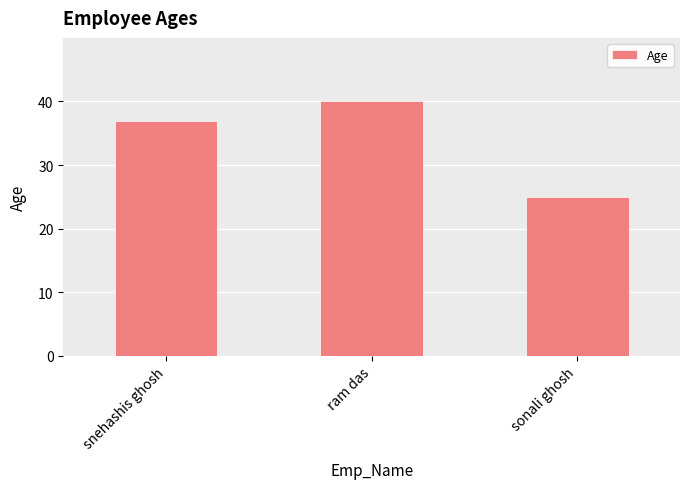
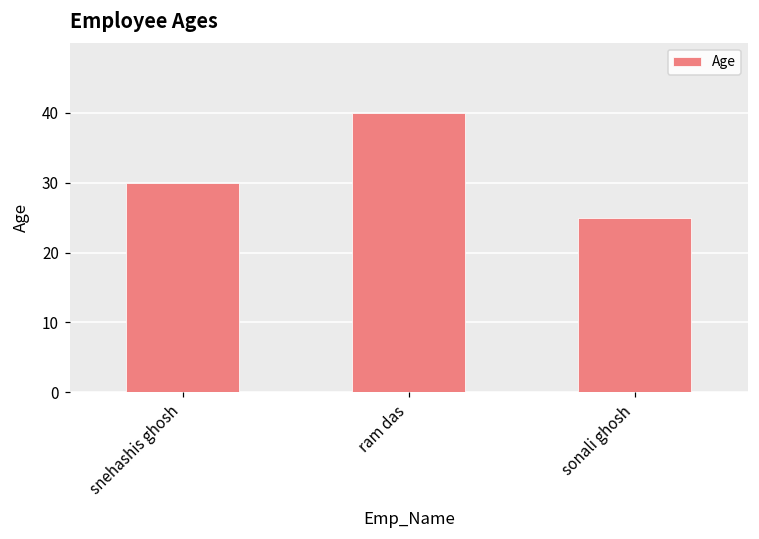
snehashis ghosh: 37 -> 30
